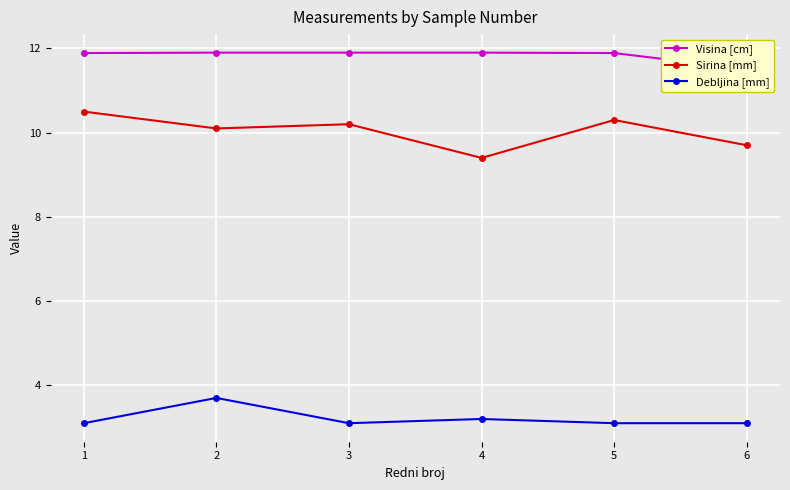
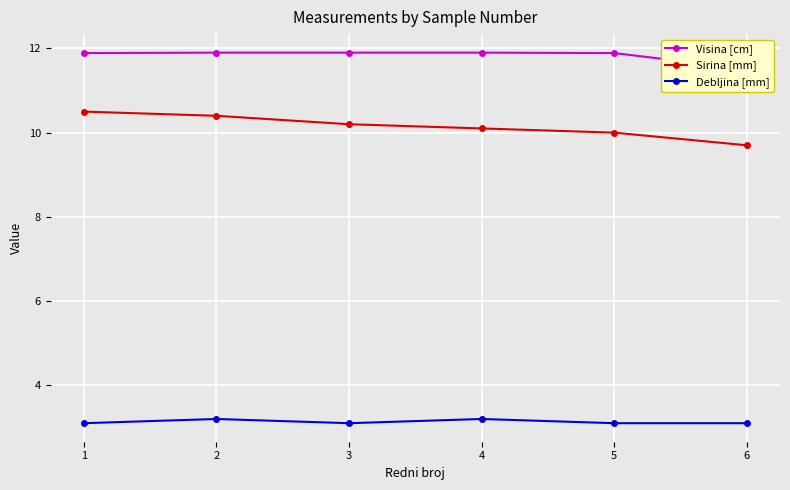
Sirina [mm], 2: 10.1 -> 10.4
Debljina [mm], 2: 3.7 -> 3.2
Sirina [mm], 4: 9.4 -> 10.1
Sirina [mm], 5: 10.3 -> 10.0
